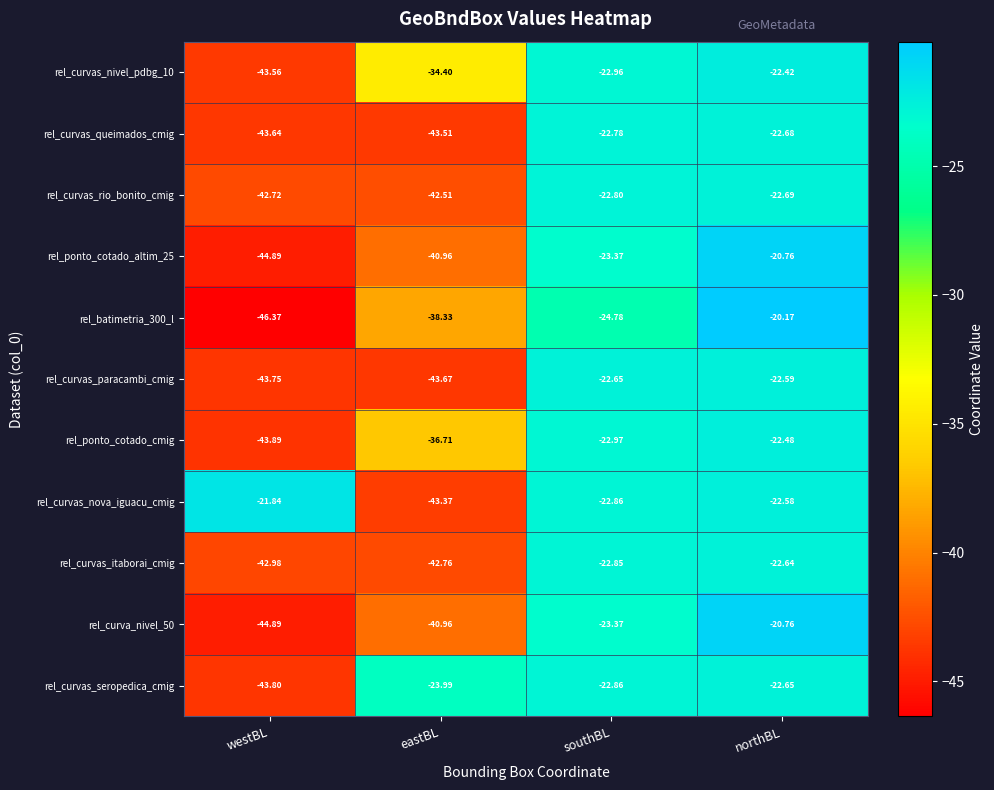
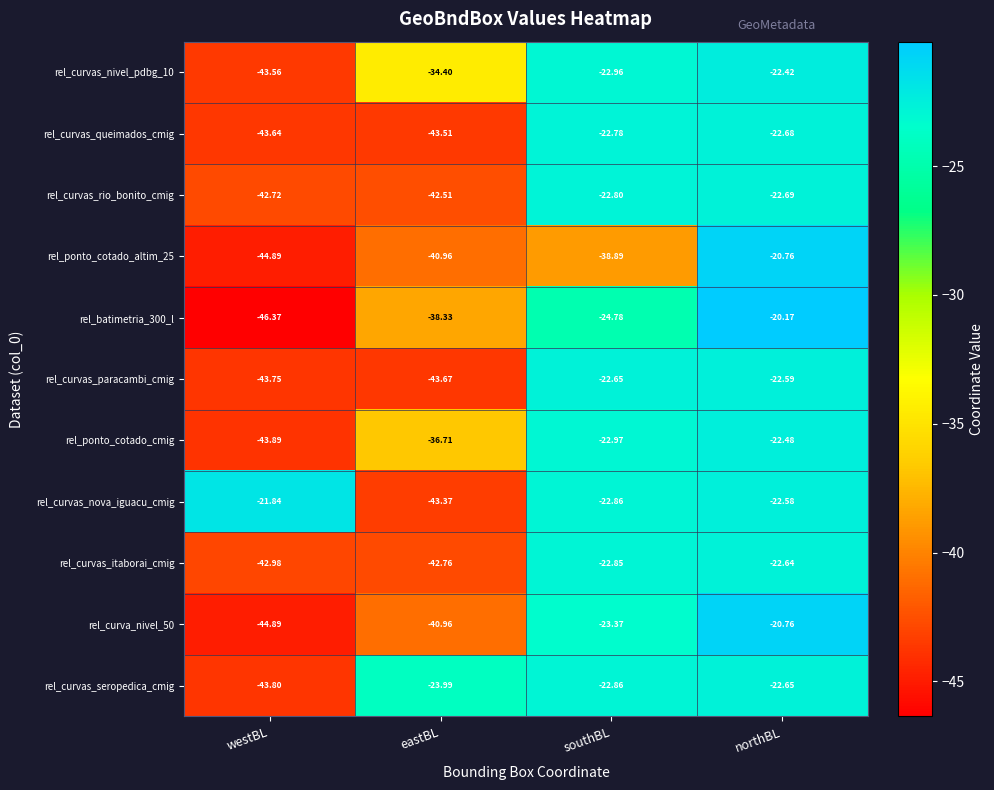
rel_ponto_cotado_altim_25, southBL: -23.37 -> -38.89
